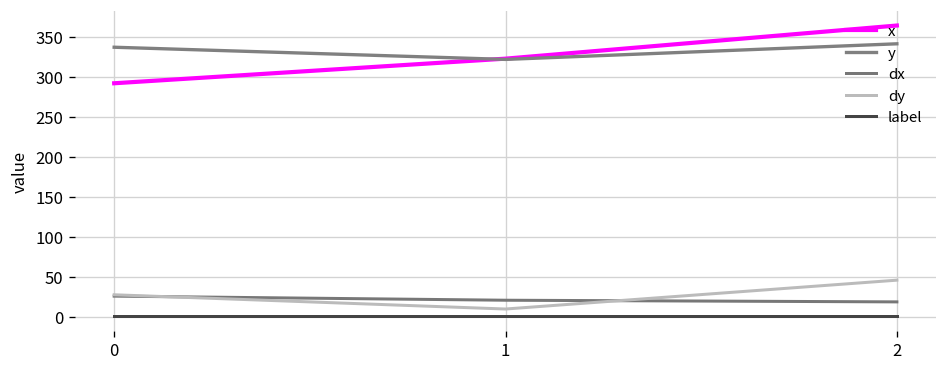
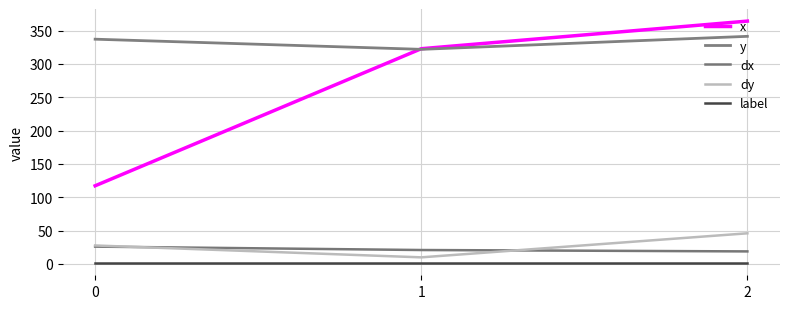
x, 0: 290 -> 120
